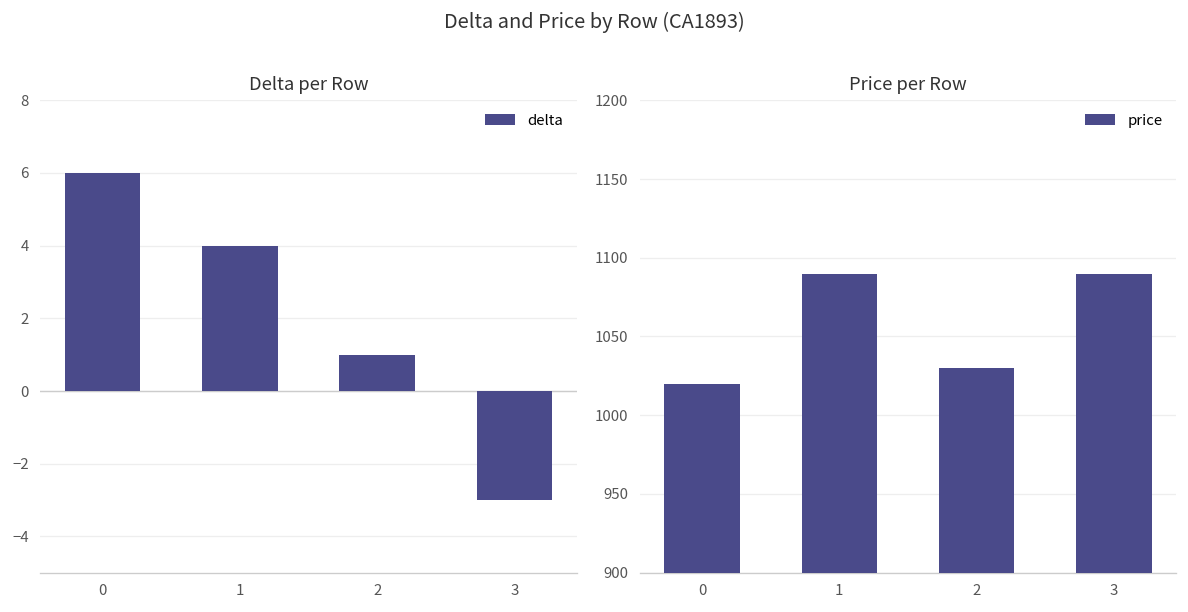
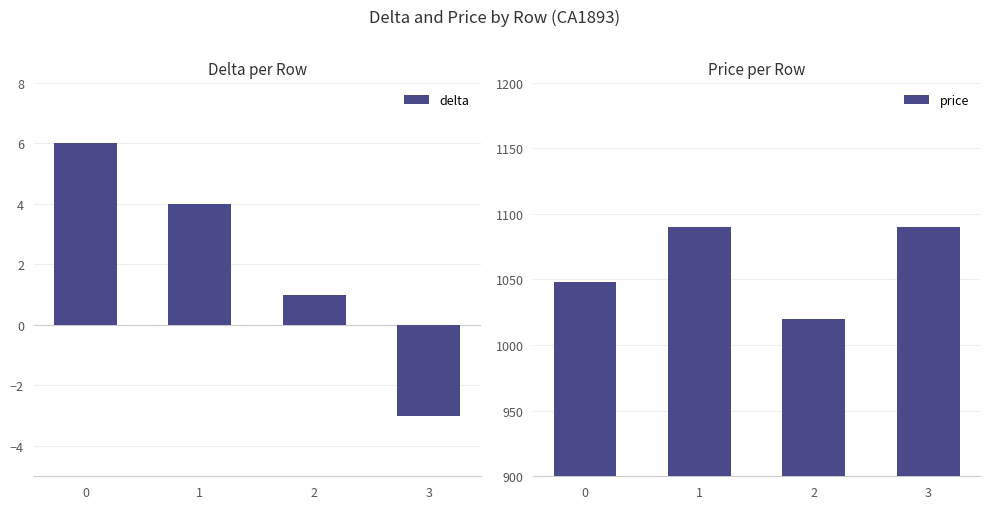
Price per Row, 0: 1020 -> 1048
Price per Row, 2: 1030 -> 1020
